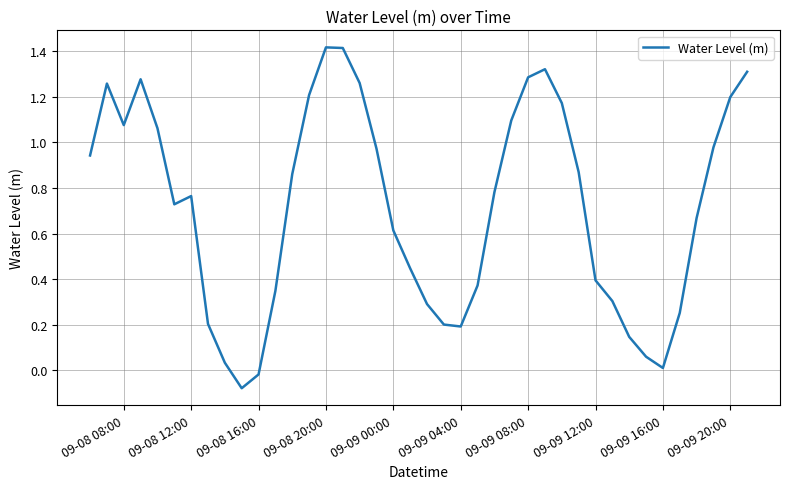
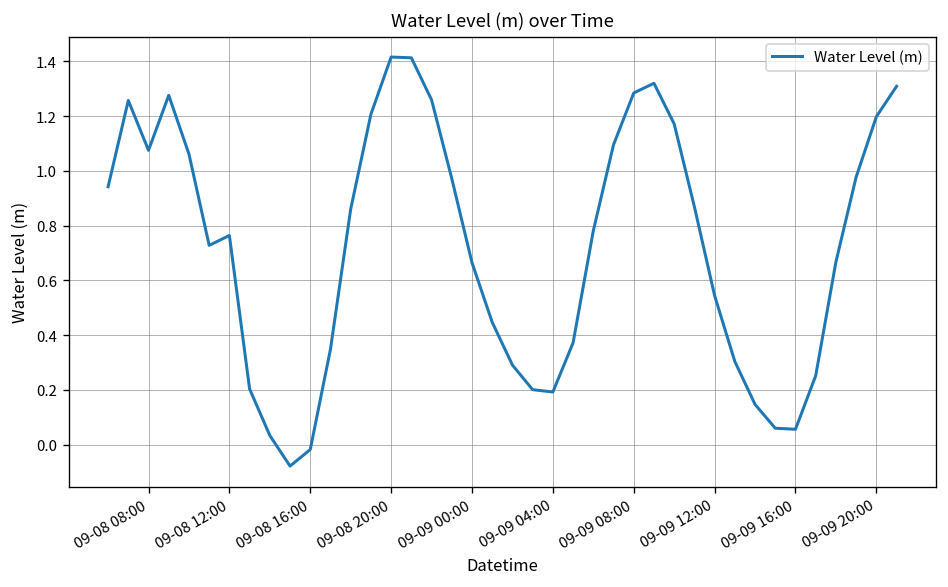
09-09 00:00: 0.61 -> 0.66
09-09 12:00: 0.39 -> 0.54
09-09 16:00: 0.01 -> 0.06
